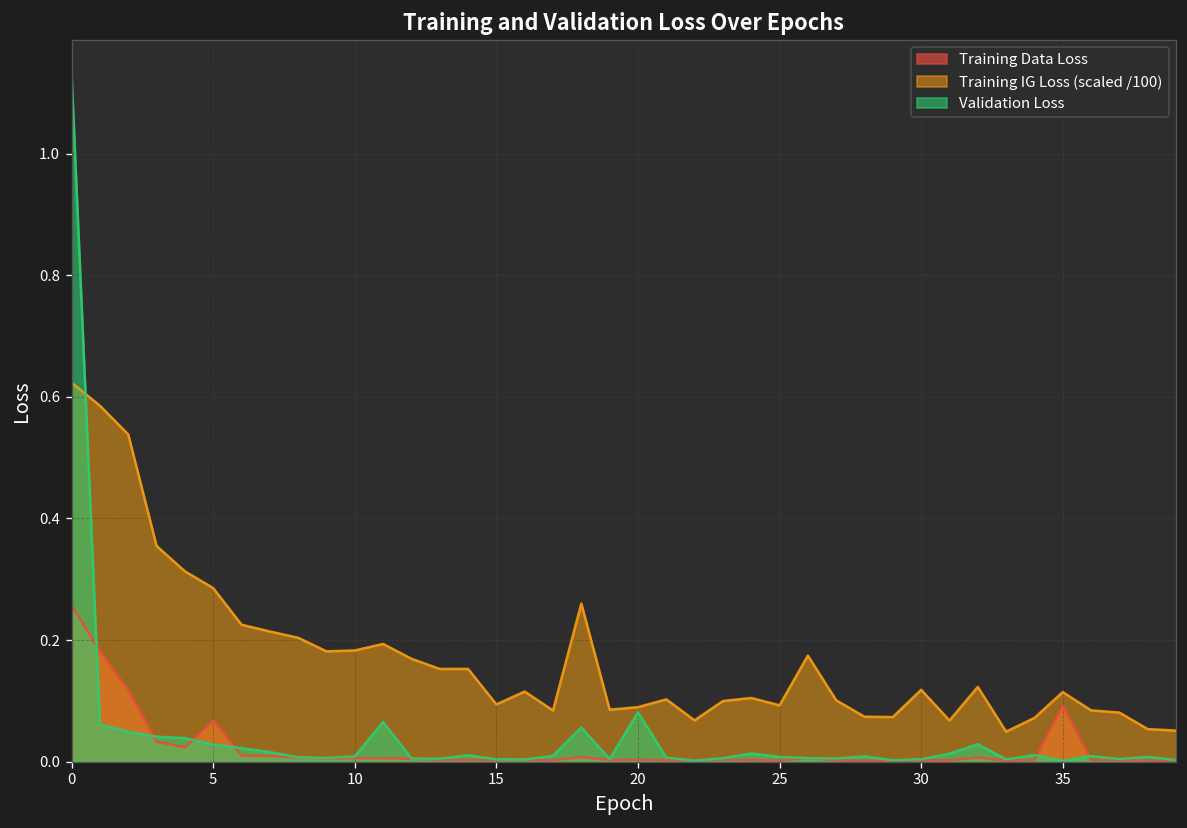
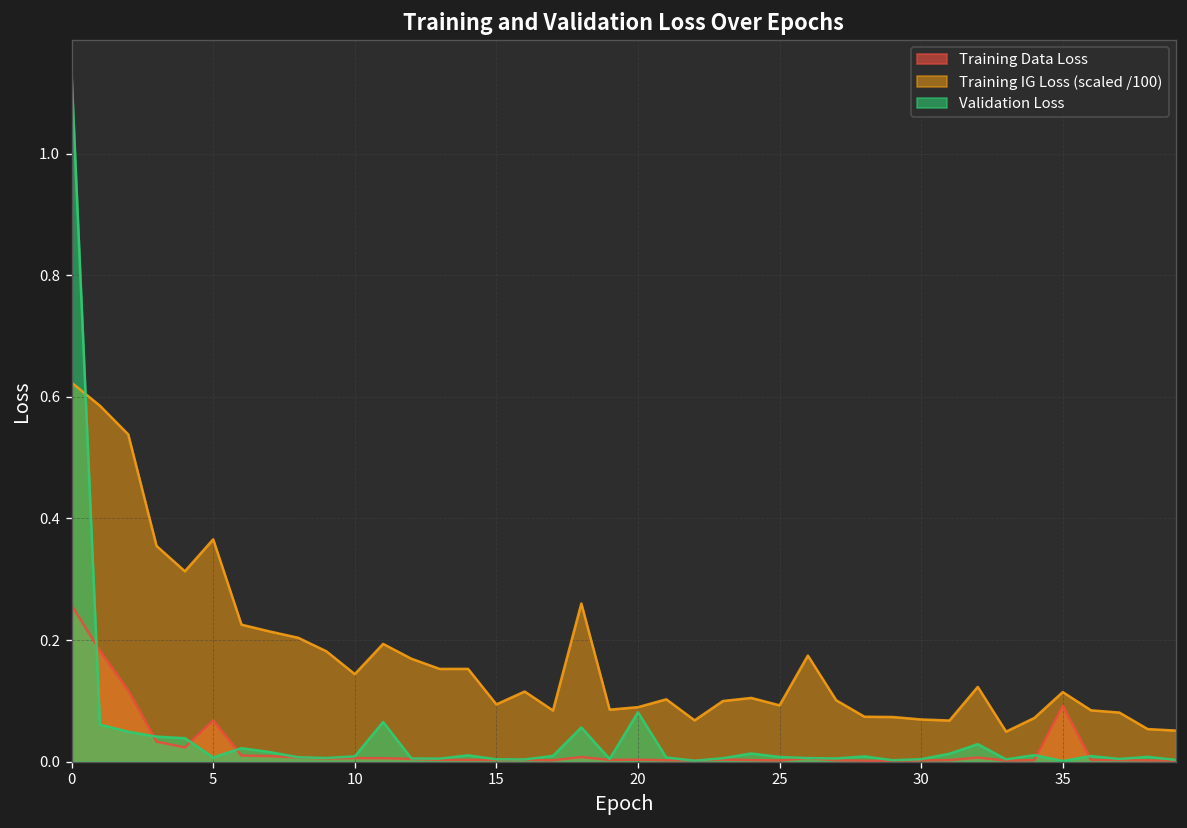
Training IG Loss (scaled /100), 5: 0.29 -> 0.37
Validation Loss, 5: 0.03 -> 0.01
Training IG Loss (scaled /100), 10: 0.18 -> 0.14
Training IG Loss (scaled /100), 30: 0.12 -> 0.07
